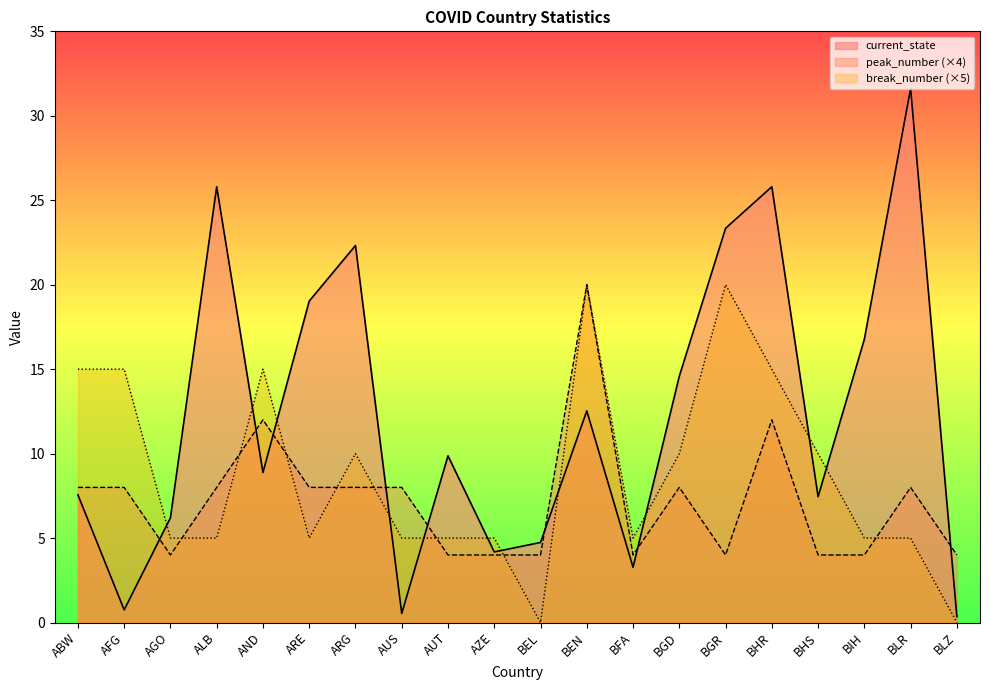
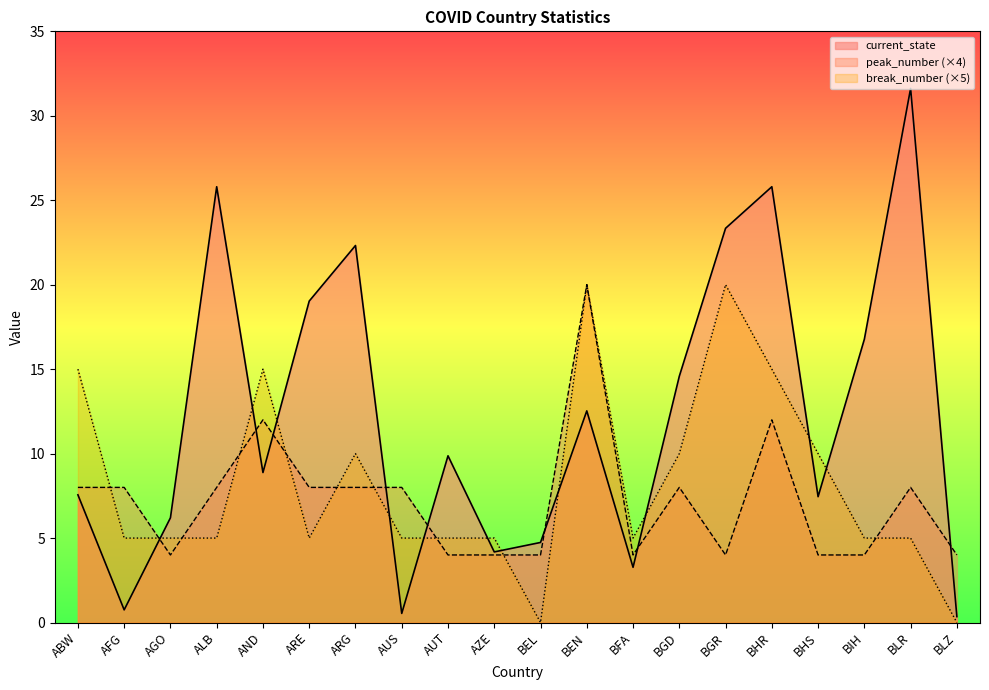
break_number (×5), AFG: 15.0 -> 5.0
